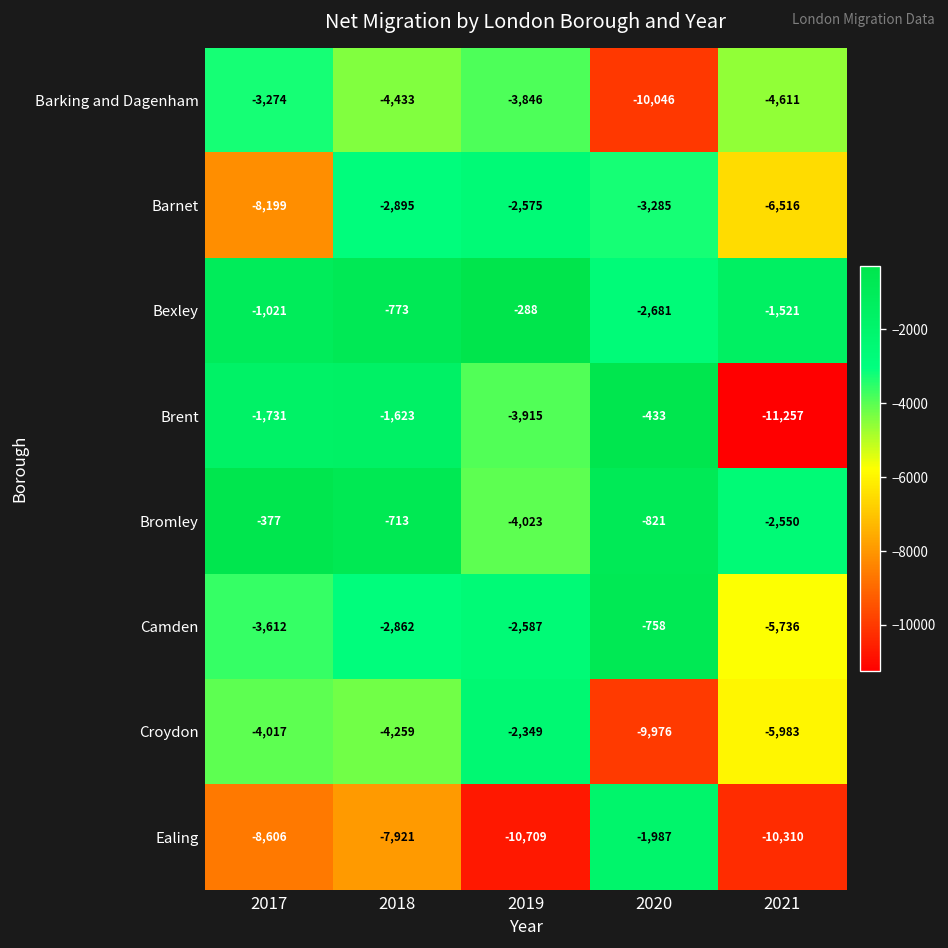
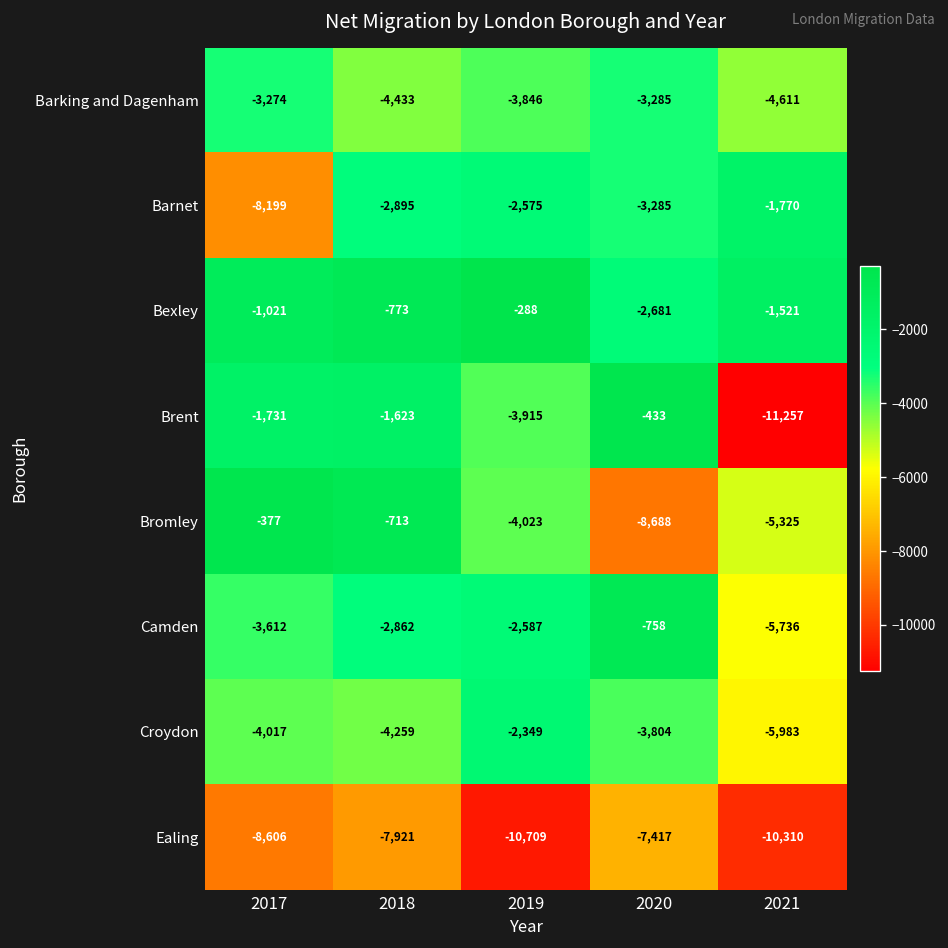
Barking and Dagenham, 2020: -10,046 -> -3,285
Barnet, 2021: -6,516 -> -1,770
Bromley, 2020: -821 -> -8,688
Bromley, 2021: -2,550 -> -5,325
Croydon, 2020: -9,976 -> -3,804
Ealing, 2020: -1,987 -> -7,417
